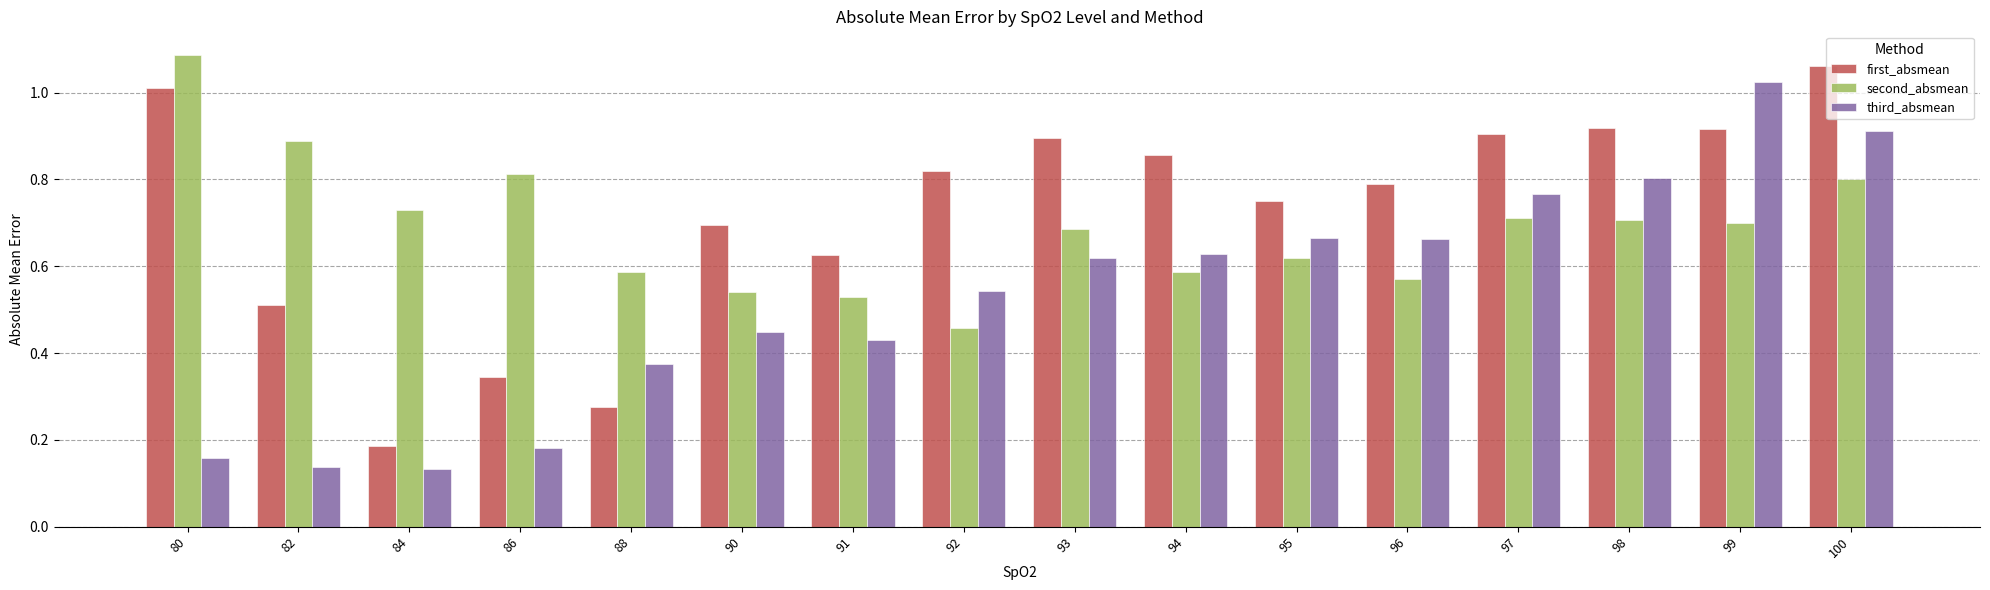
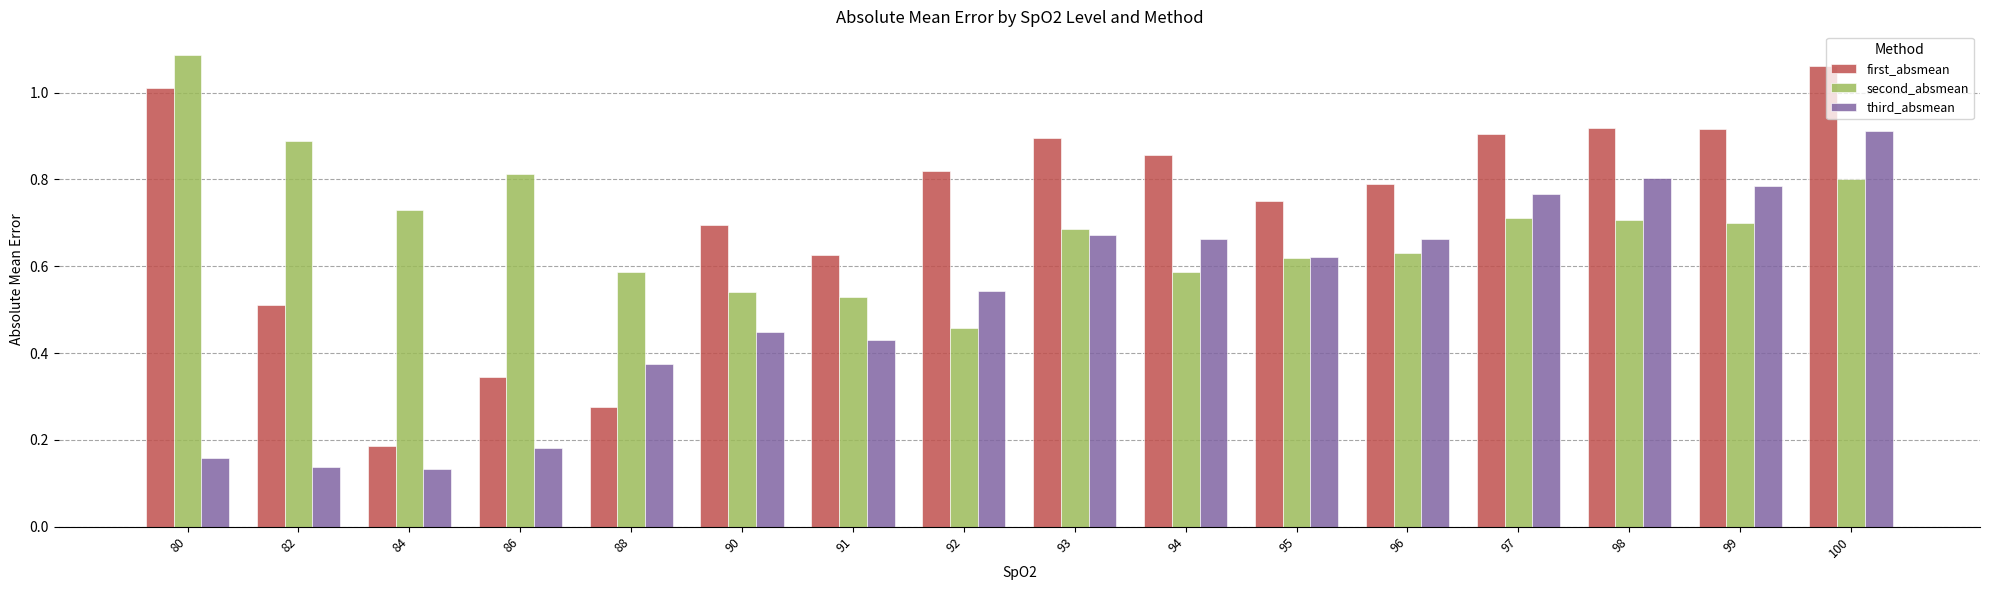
third_absmean, 93: 0.62 -> 0.67
third_absmean, 94: 0.63 -> 0.66
third_absmean, 95: 0.67 -> 0.62
second_absmean, 96: 0.57 -> 0.63
third_absmean, 99: 1.03 -> 0.78
